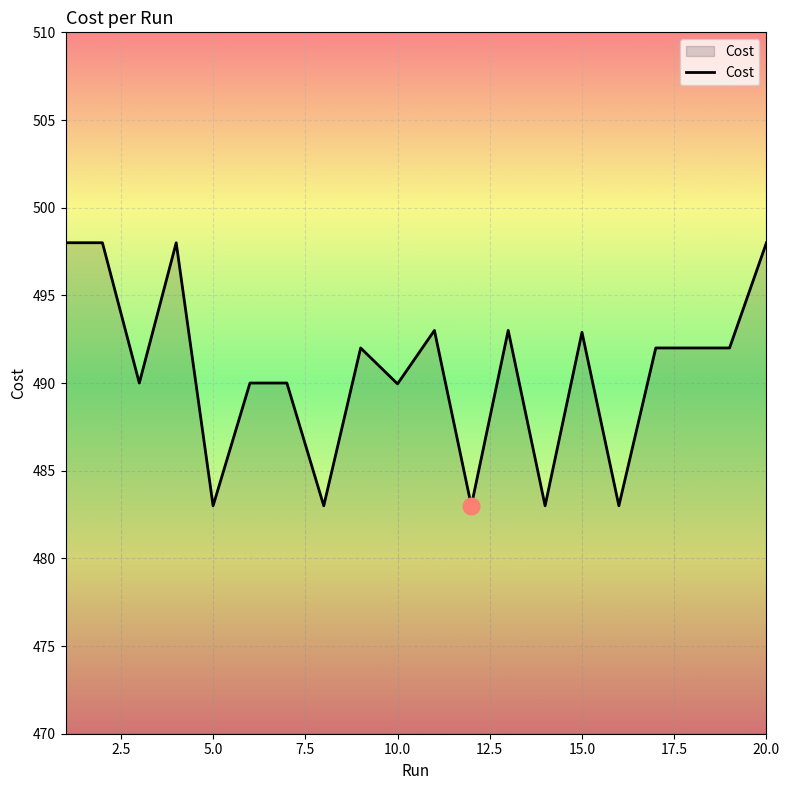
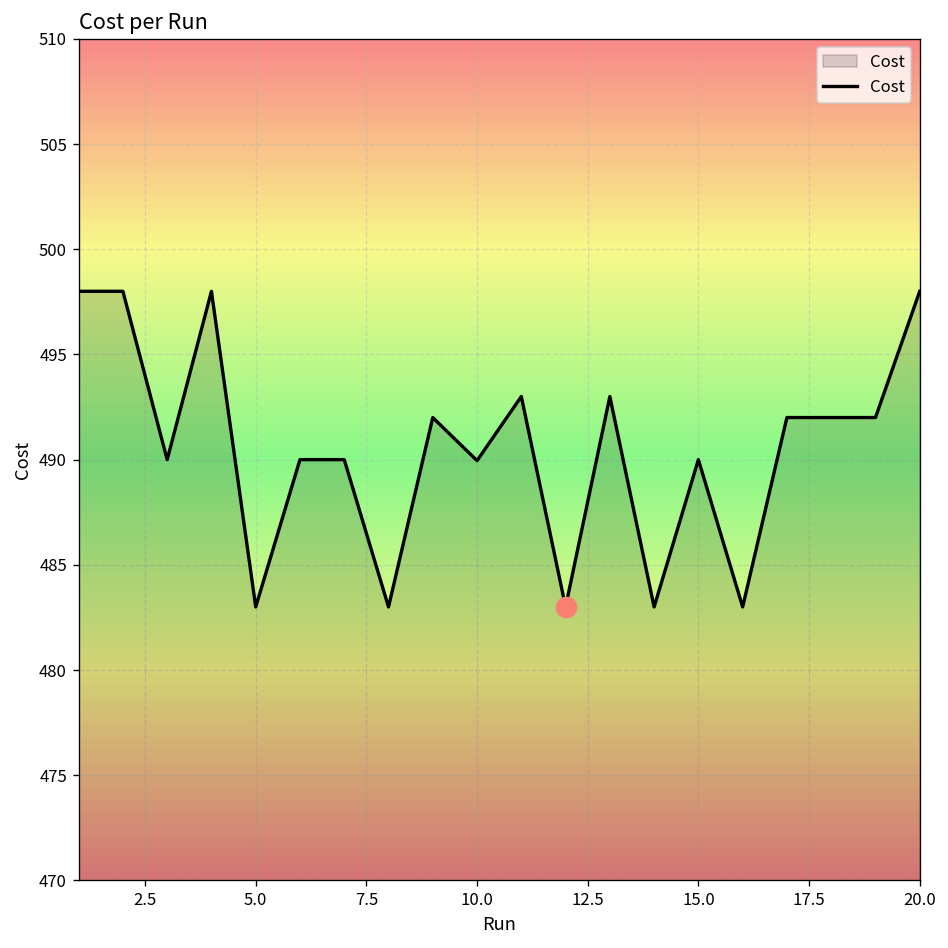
Cost, 15.0: 492.9 -> 490.0
